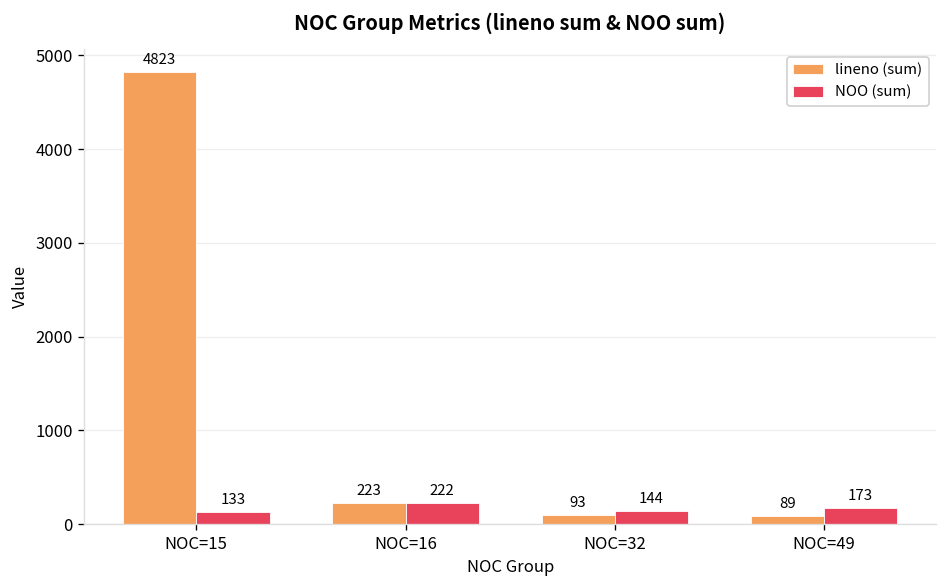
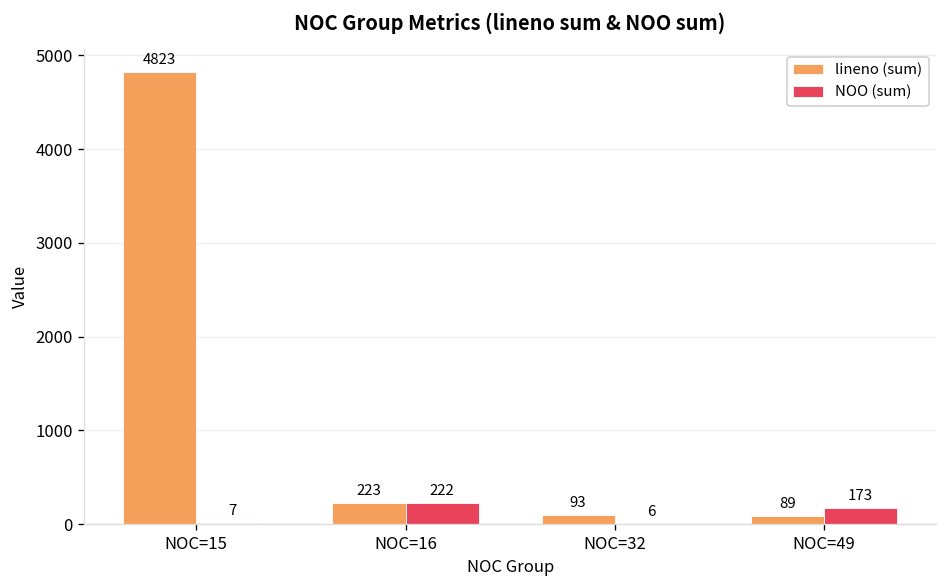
NOO (sum), NOC=15: 133 -> 7
NOO (sum), NOC=32: 144 -> 6
